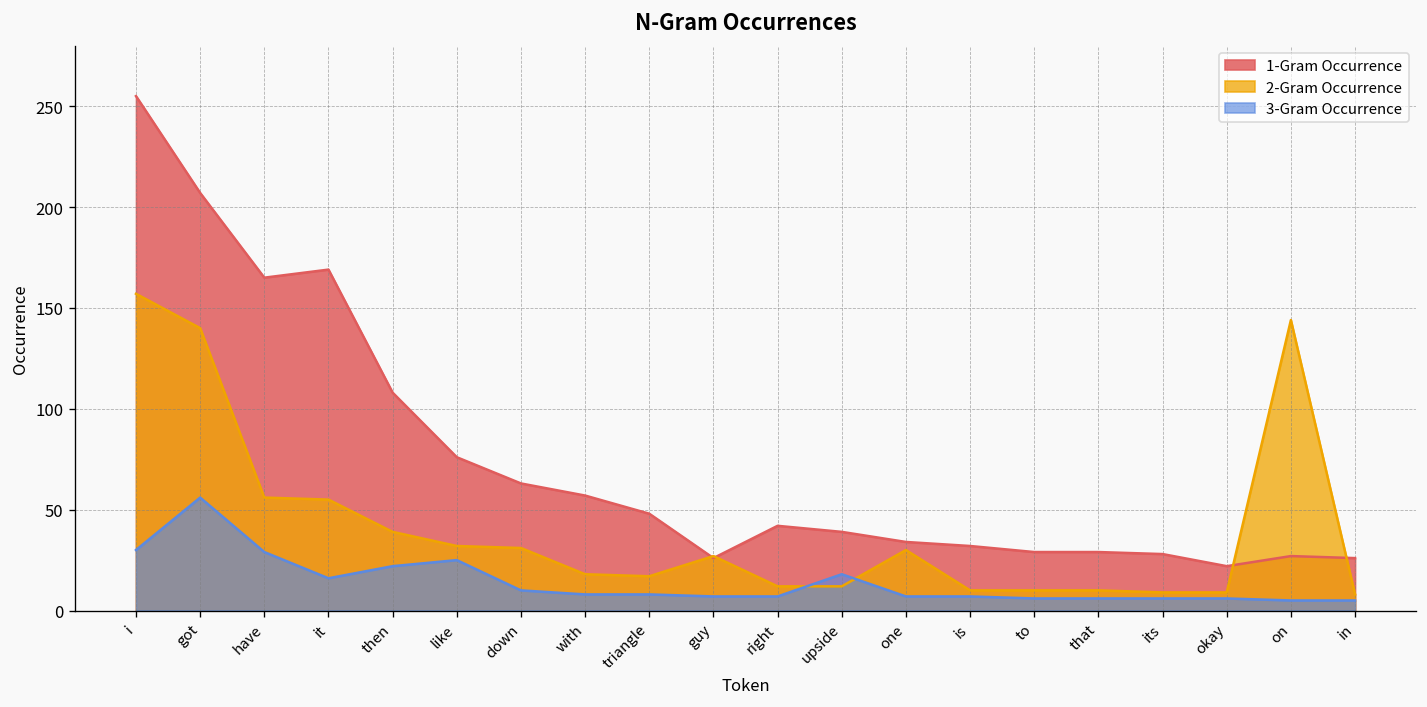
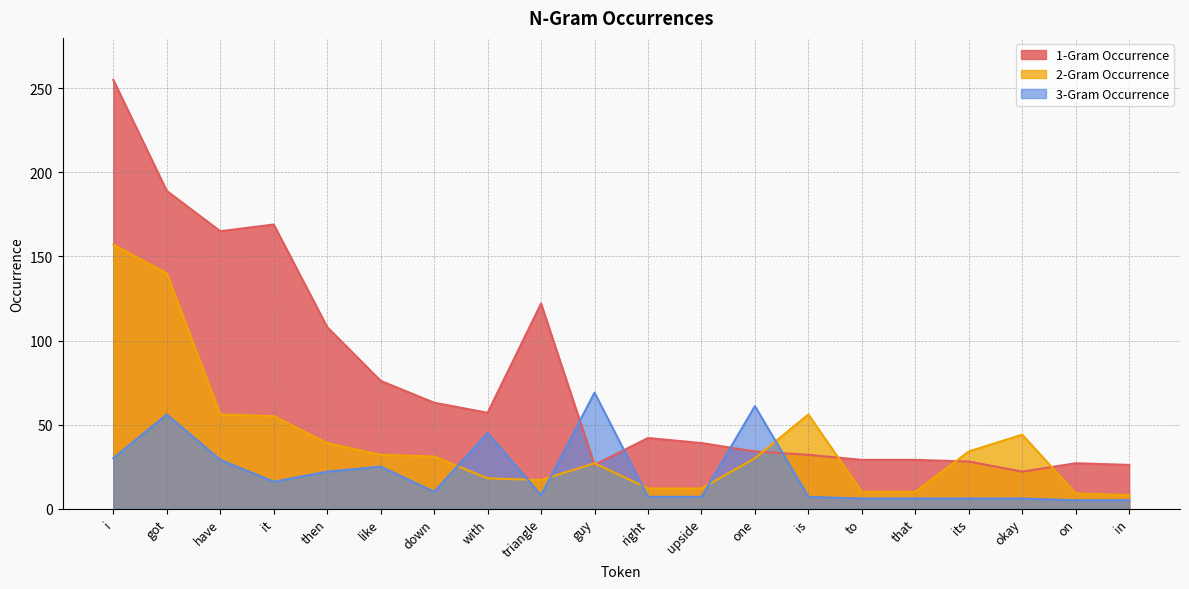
1-Gram Occurrence, got: 207 -> 189
3-Gram Occurrence, with: 8 -> 45
1-Gram Occurrence, triangle: 48 -> 122
3-Gram Occurrence, guy: 7 -> 69
3-Gram Occurrence, upside: 18 -> 7
3-Gram Occurrence, one: 7 -> 61
2-Gram Occurrence, is: 10 -> 56
2-Gram Occurrence, its: 9 -> 34
2-Gram Occurrence, okay: 9 -> 44
2-Gram Occurrence, on: 144 -> 9
